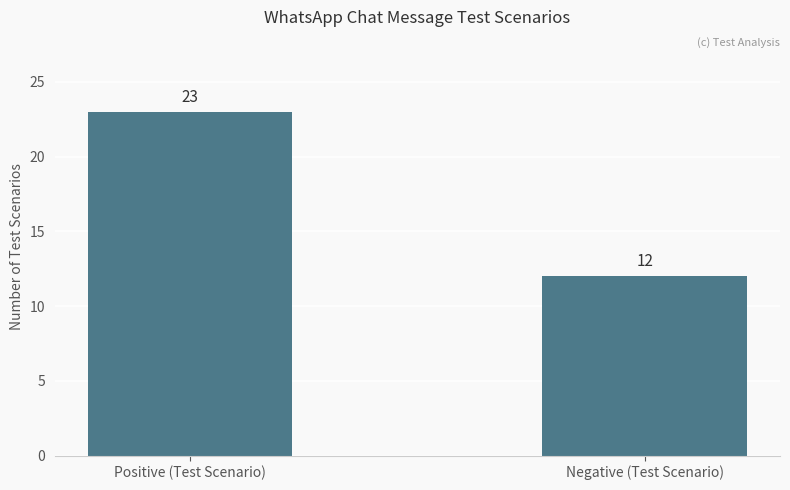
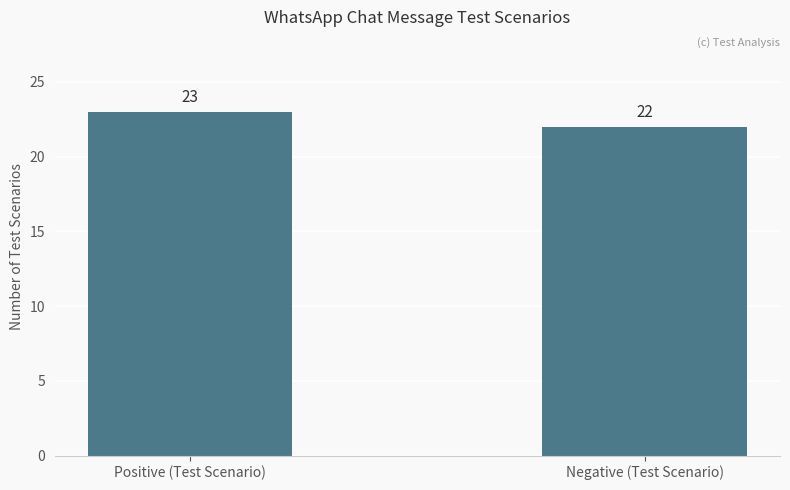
Negative (Test Scenario): 12 -> 22
